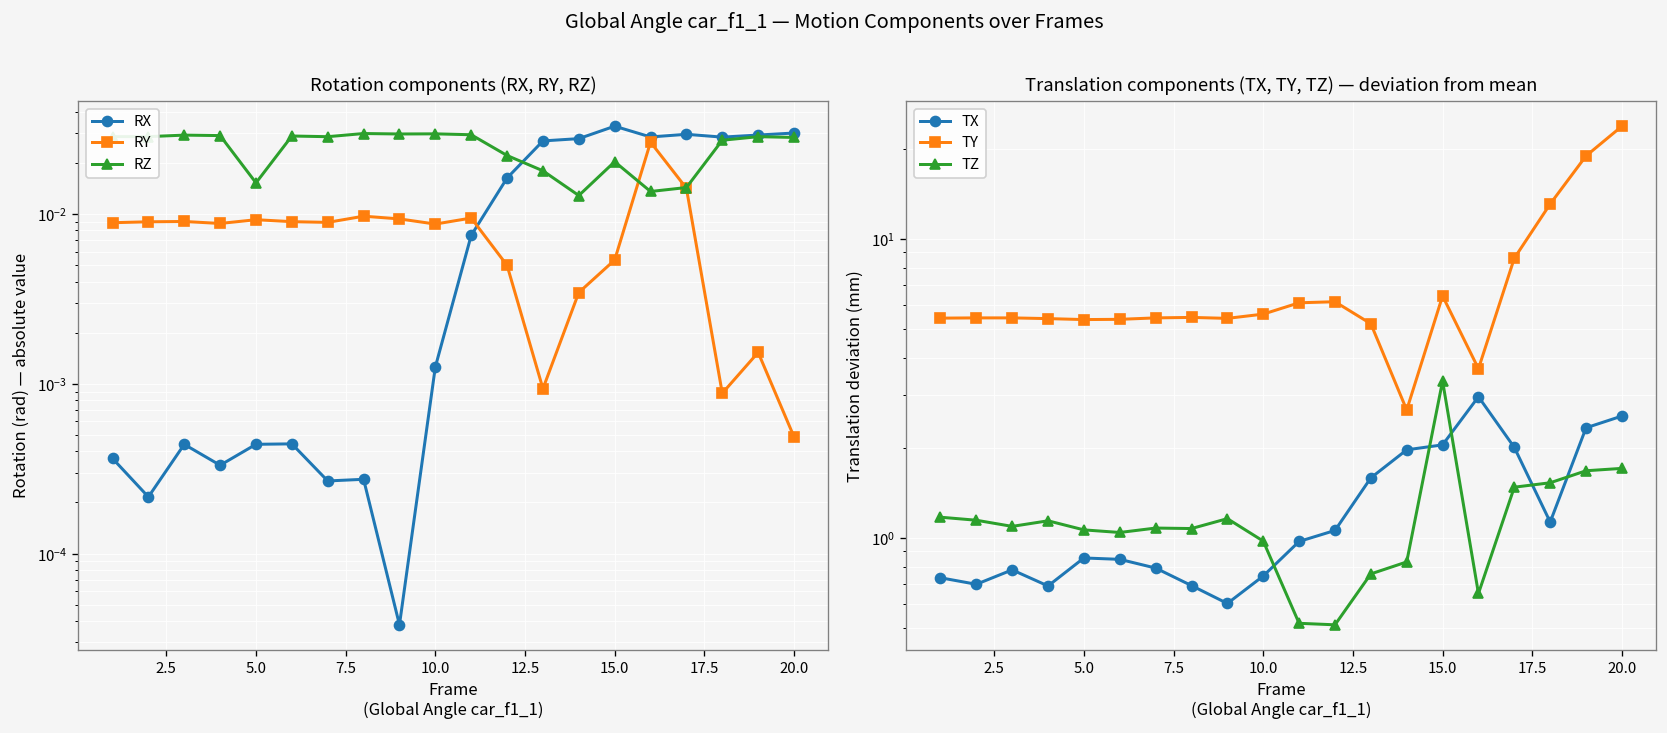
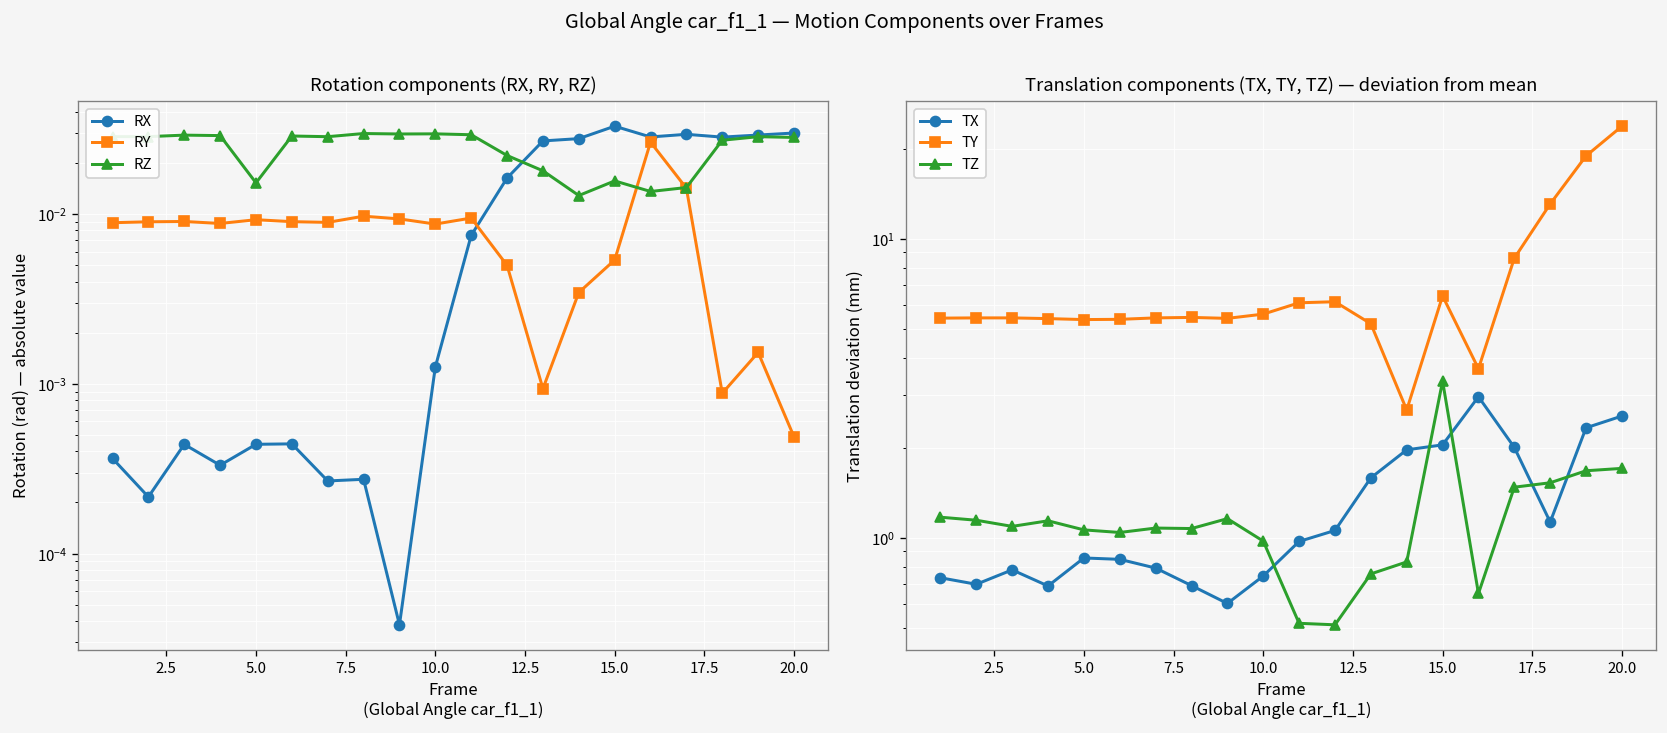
Rotation components (RX, RY, RZ), RZ, 15.0: 0.020 -> 0.016
